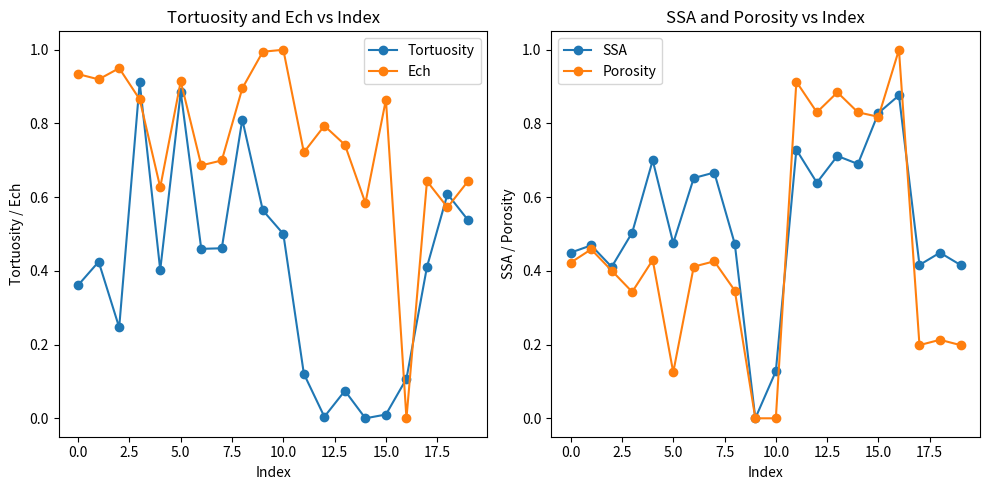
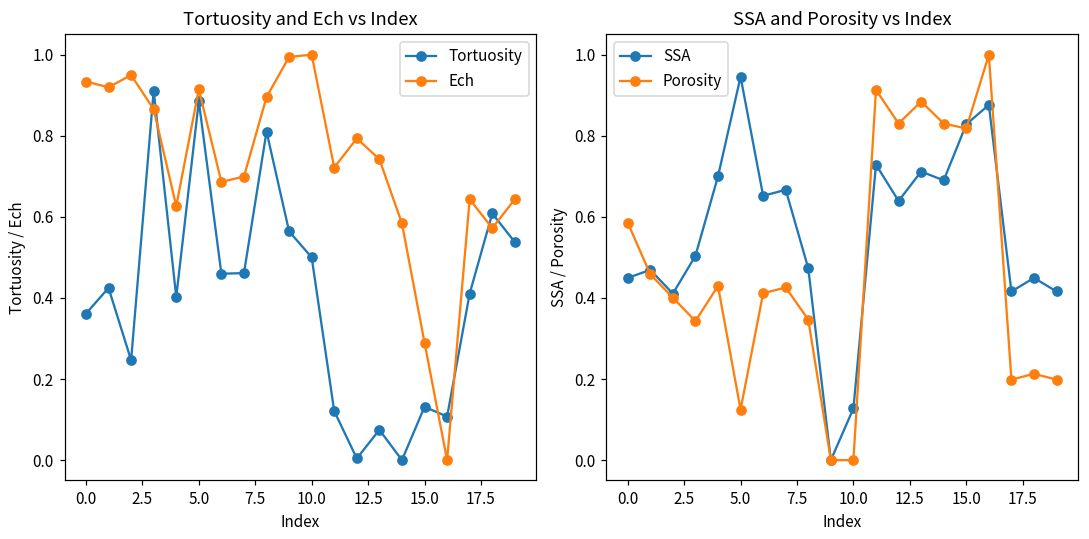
Tortuosity and Ech vs Index, Tortuosity, 15.0: 0.01 -> 0.13
Tortuosity and Ech vs Index, Ech, 15.0: 0.86 -> 0.29
SSA and Porosity vs Index, Porosity, 0.0: 0.42 -> 0.59
SSA and Porosity vs Index, SSA, 5.0: 0.48 -> 0.95
